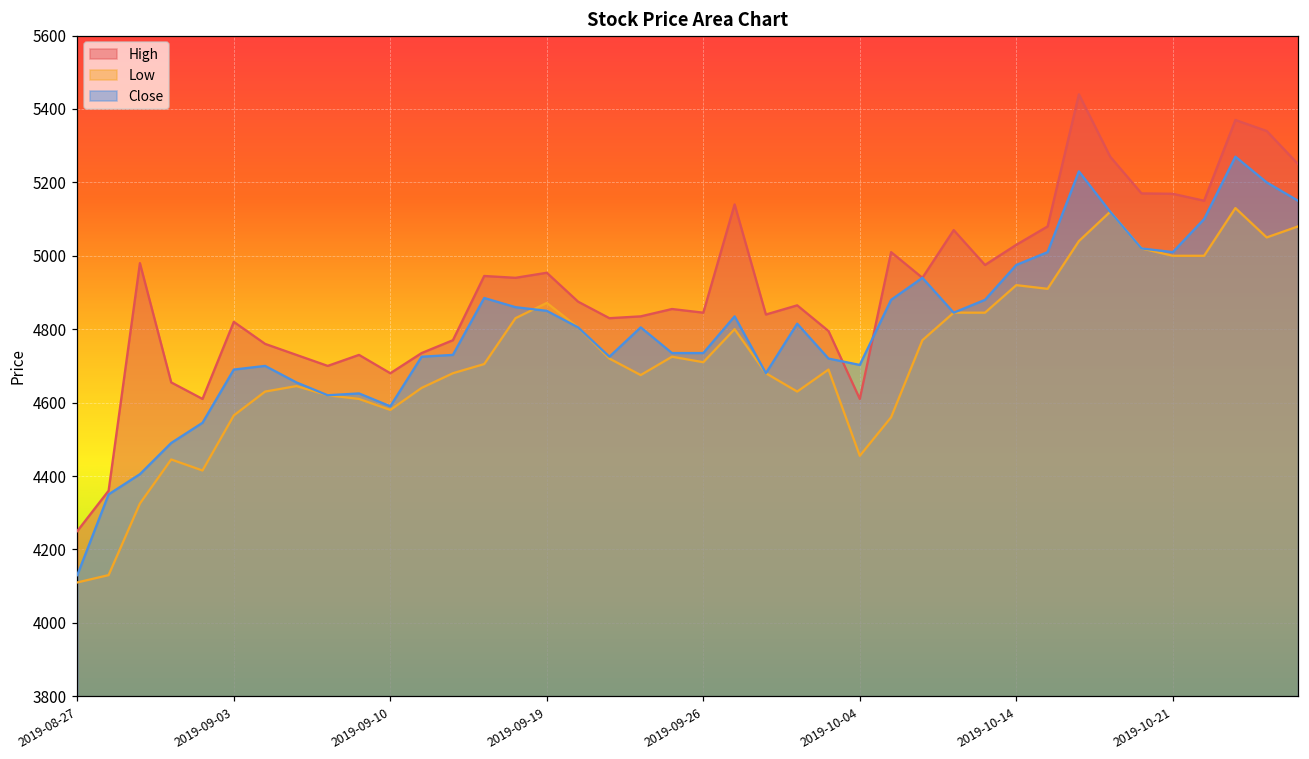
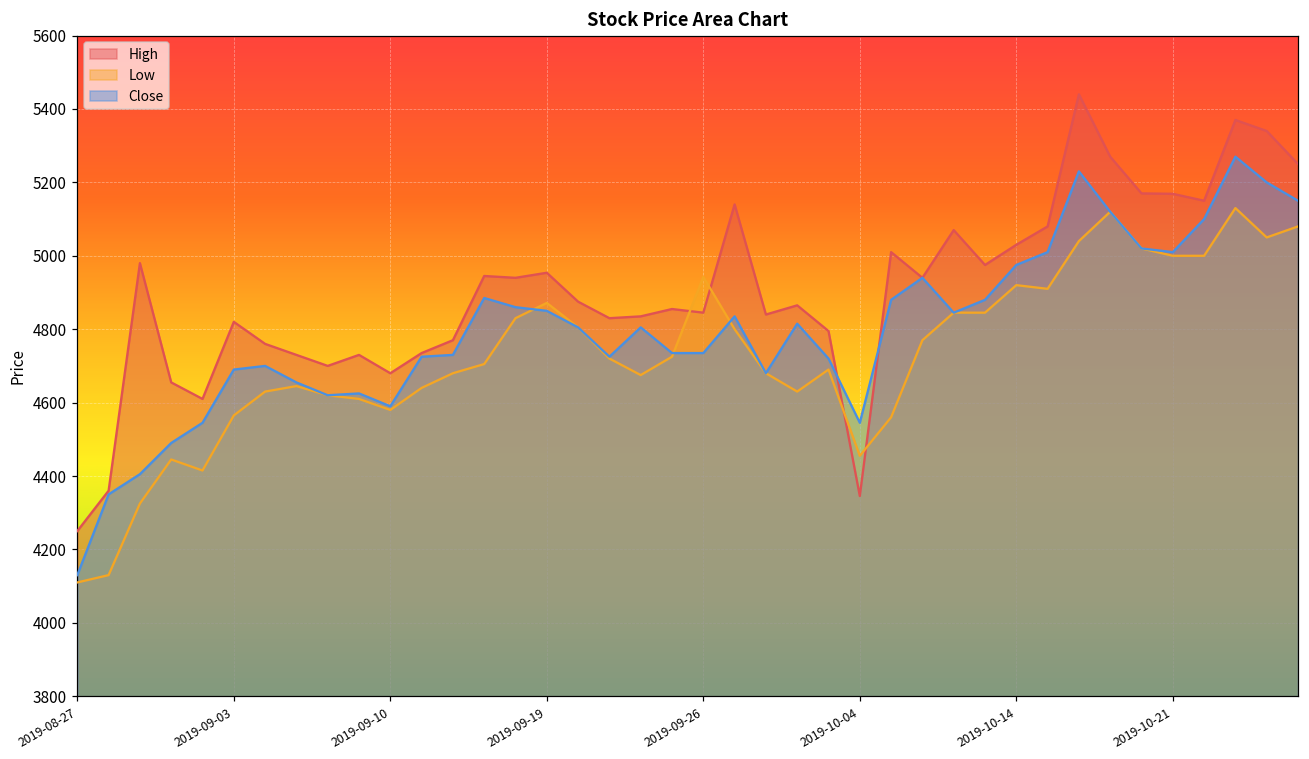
Low, 2019-09-26: 4710 -> 4940
High, 2019-10-04: 4610 -> 4350
Close, 2019-10-04: 4700 -> 4550
